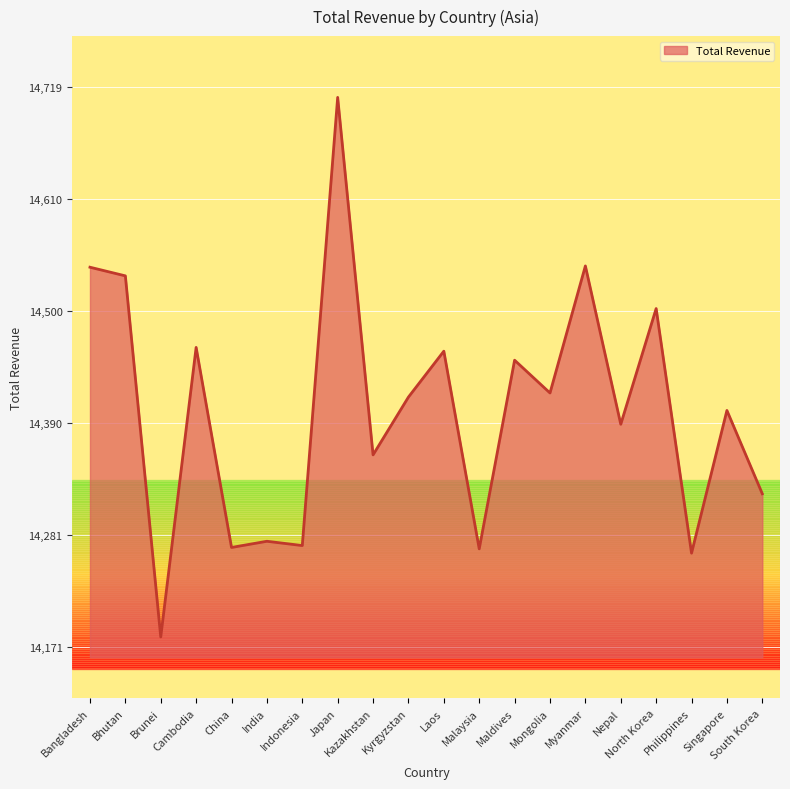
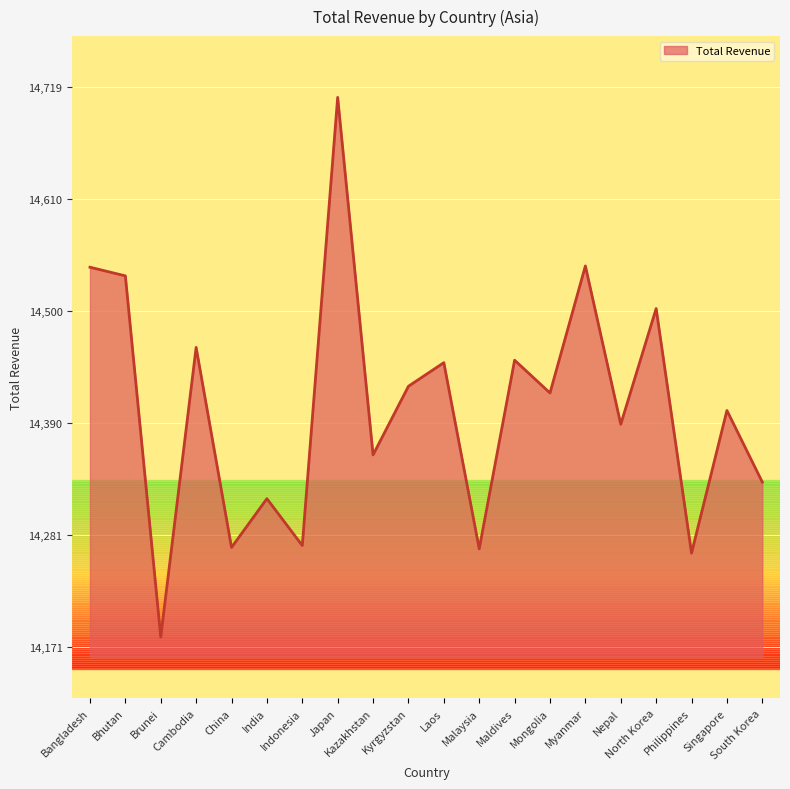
India: 14,275 -> 14,316
Kyrgyzstan: 14,416 -> 14,427
Laos: 14,461 -> 14,450
South Korea: 14,321 -> 14,333
